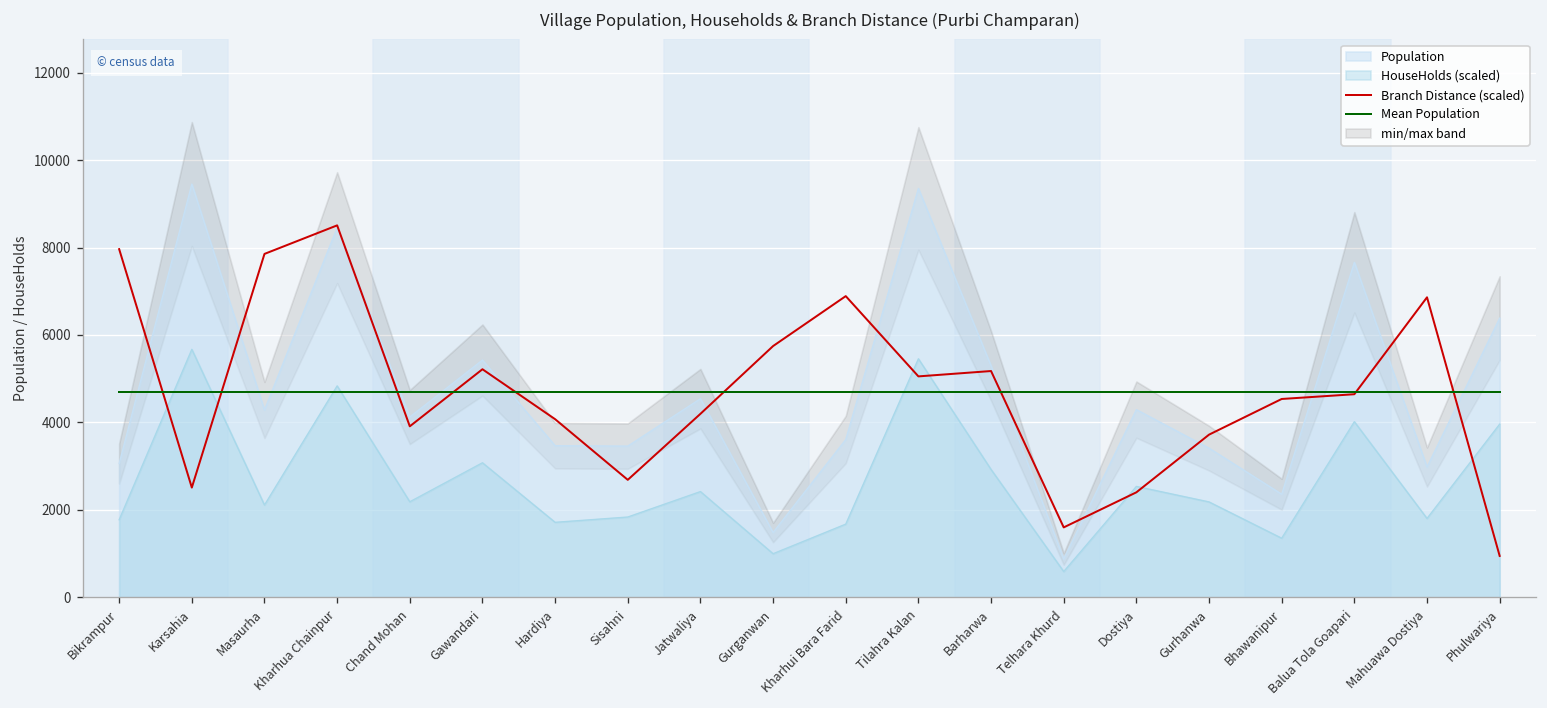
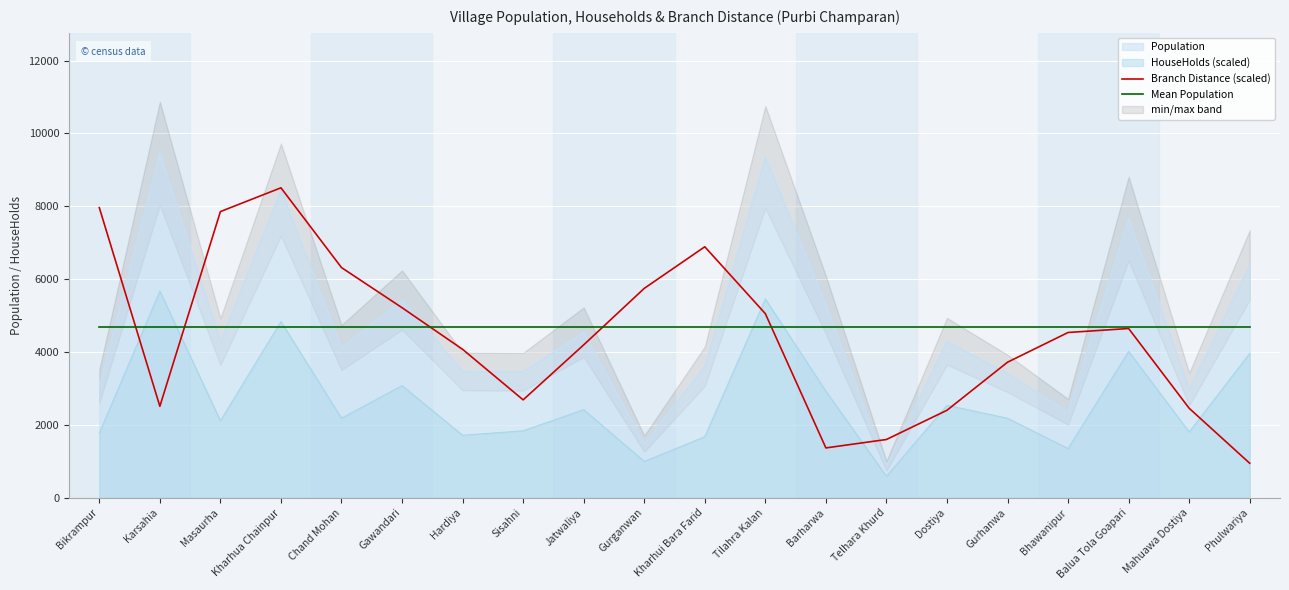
Branch Distance (scaled), Chand Mohan: 3900 -> 6300
Branch Distance (scaled), Barharwa: 5200 -> 1400
Branch Distance (scaled), Mahuawa Dostiya: 6900 -> 2500
